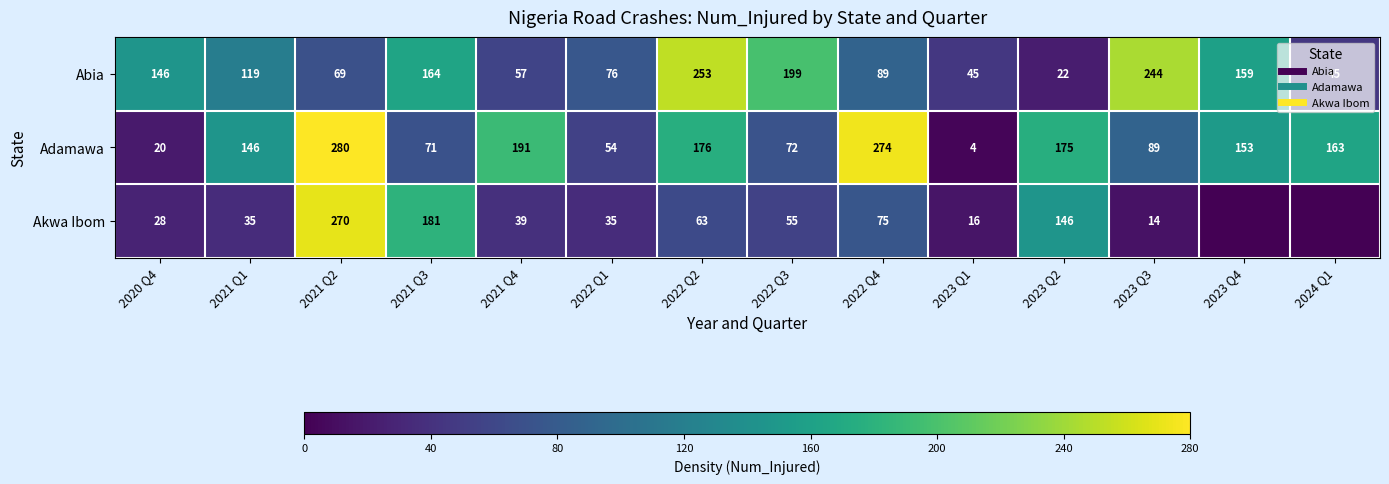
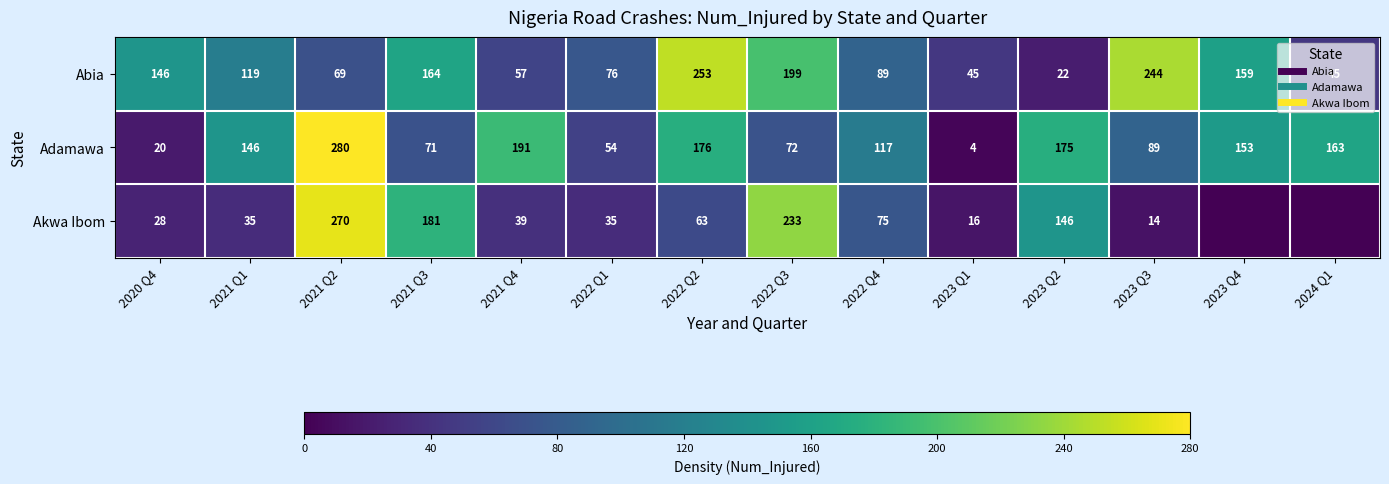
Adamawa, 2022 Q4: 274 -> 117
Akwa Ibom, 2022 Q3: 55 -> 233
